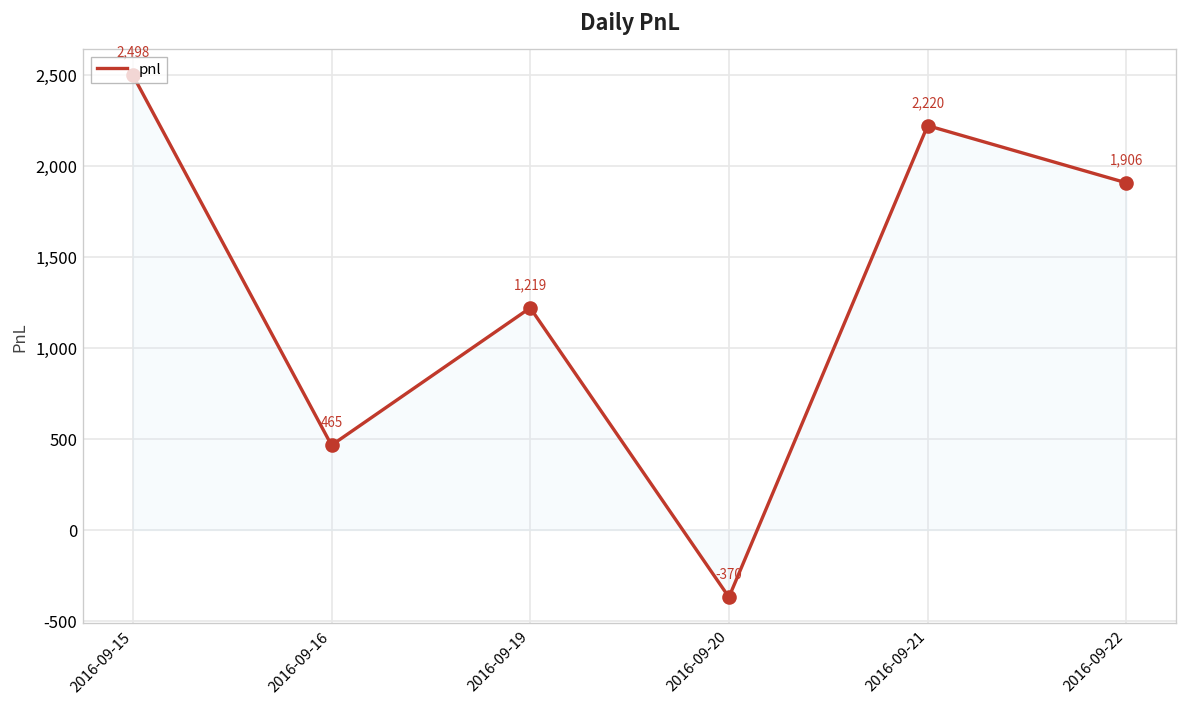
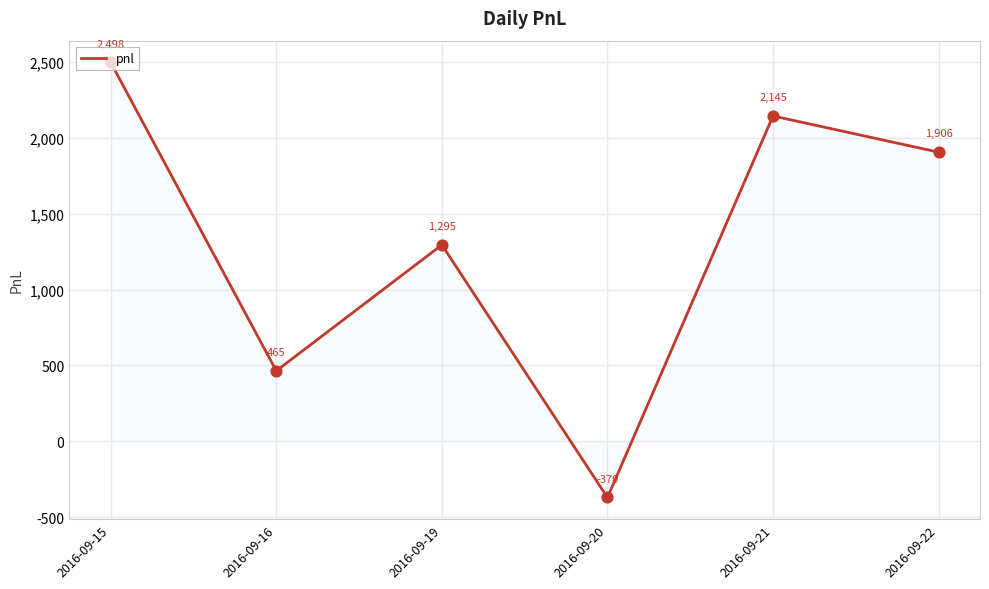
pnl, 2016-09-19: 1,219 -> 1,295
pnl, 2016-09-21: 2,220 -> 2,145
